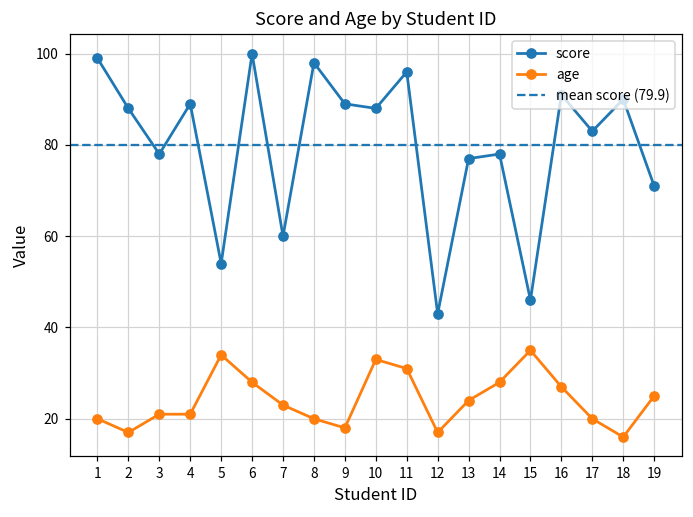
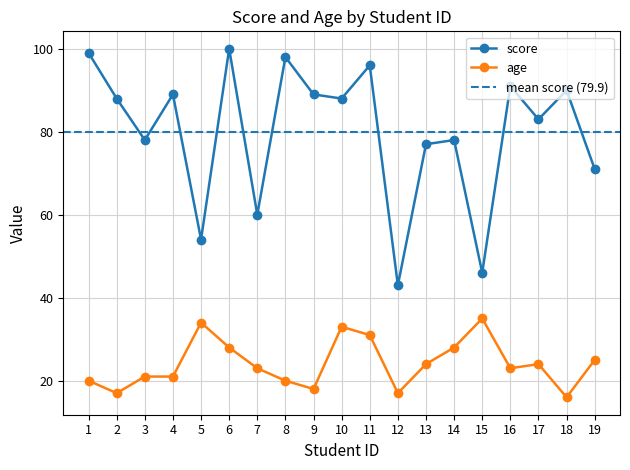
age, 16: 27 -> 23
age, 17: 20 -> 24
